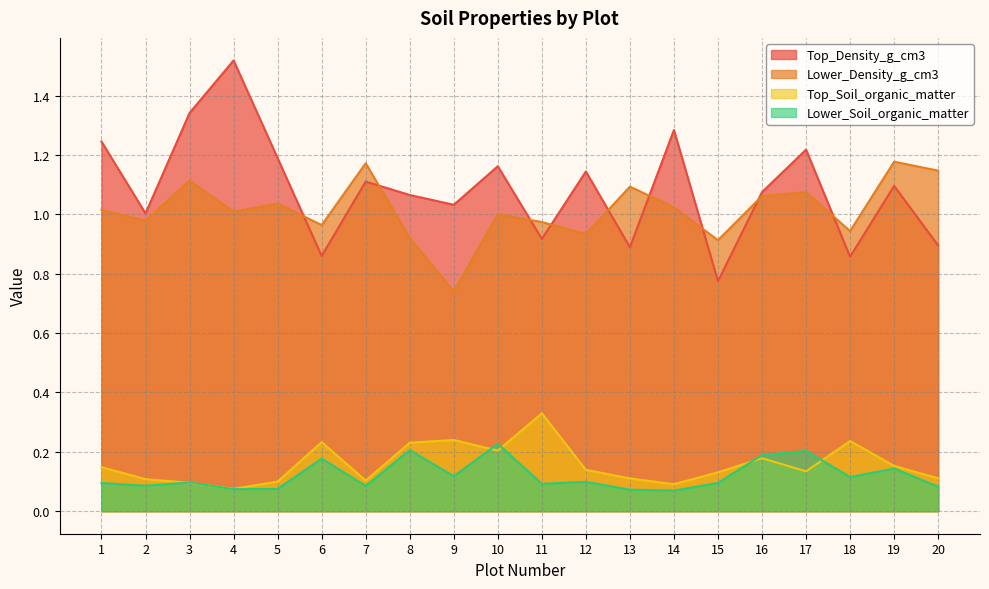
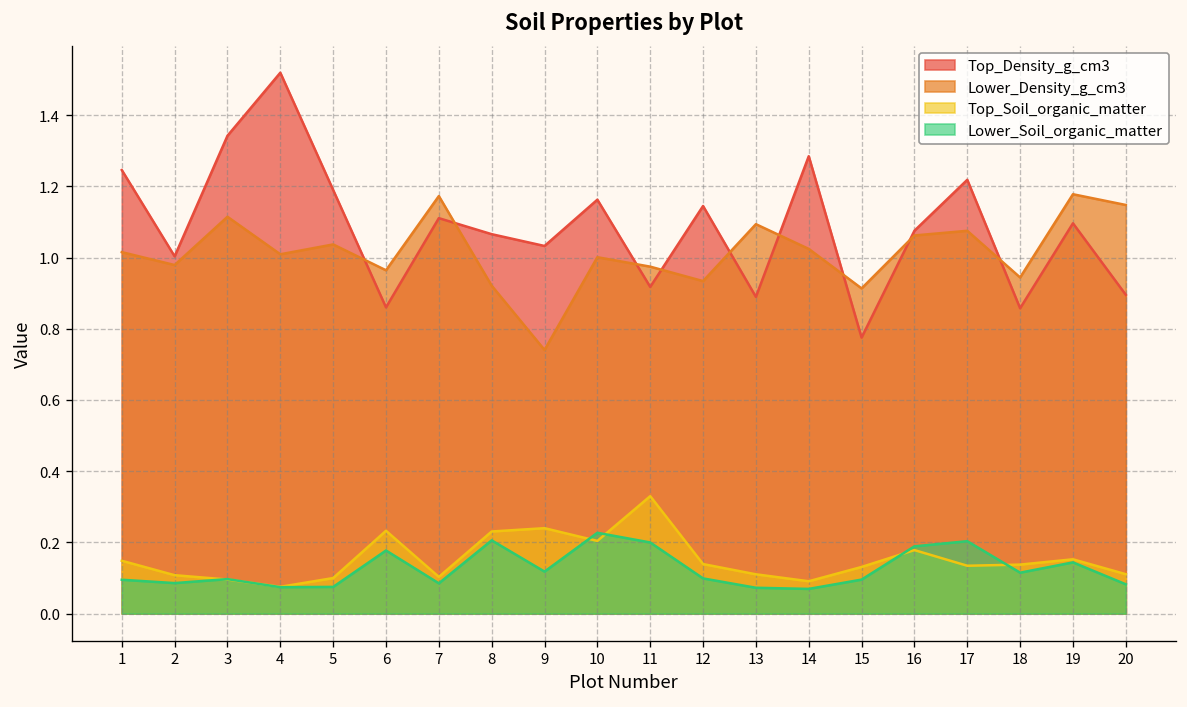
Lower_Soil_organic_matter, 11: 0.09 -> 0.20
Top_Soil_organic_matter, 18: 0.24 -> 0.14
